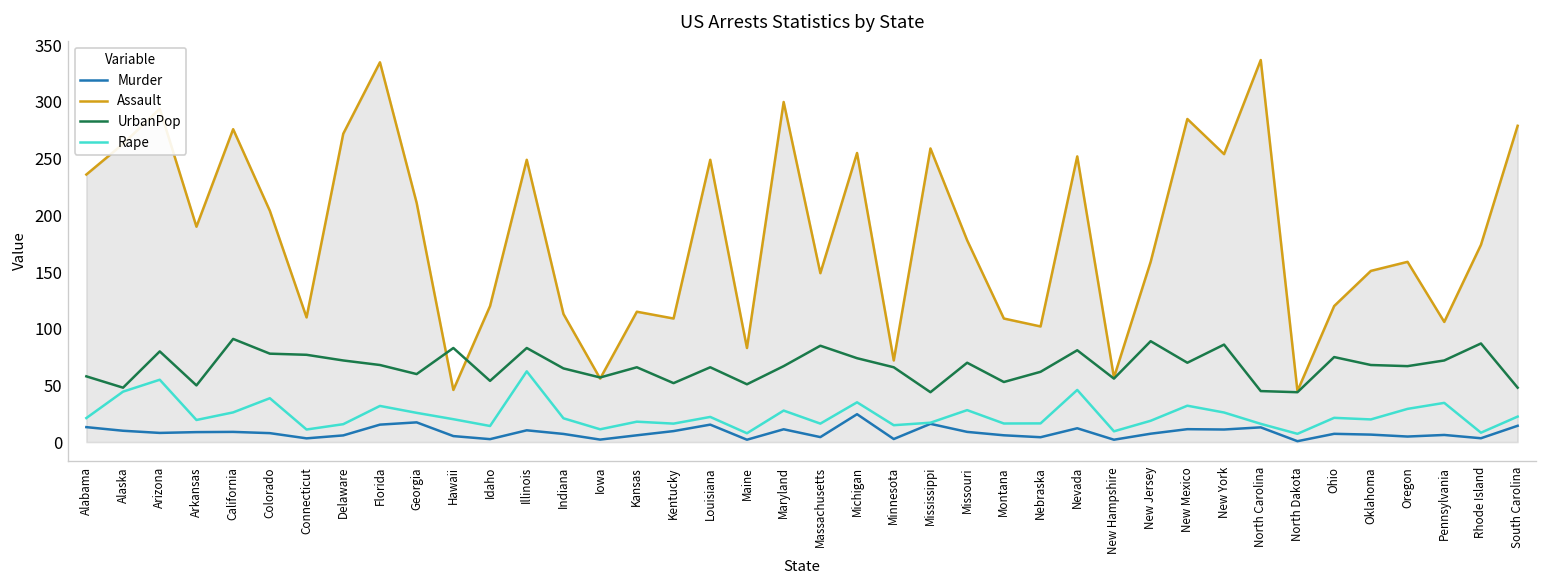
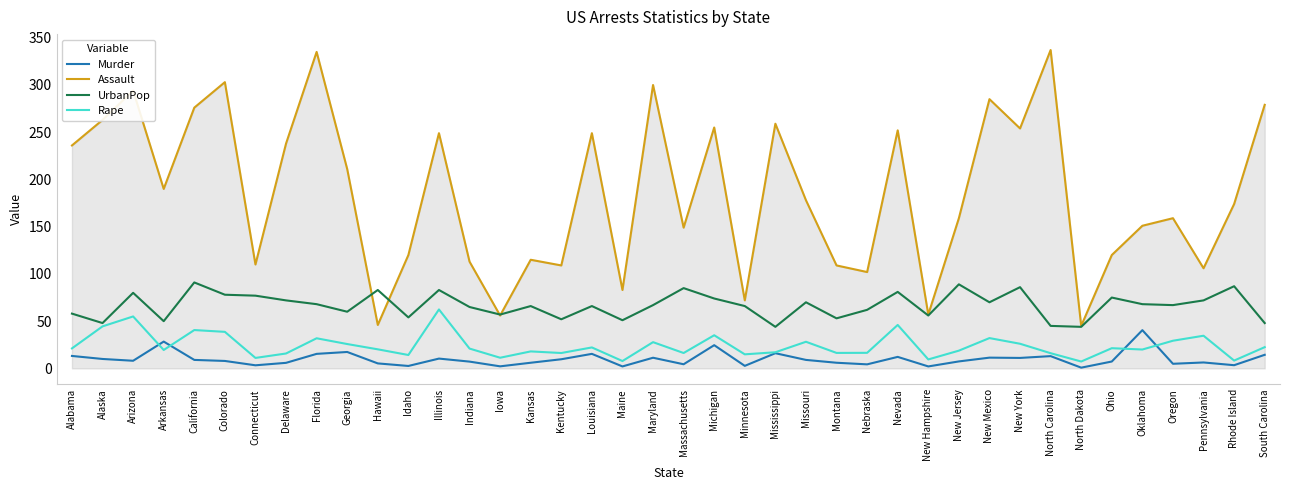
Murder, Arkansas: 10 -> 30
Rape, California: 30 -> 40
Assault, Colorado: 200 -> 300
Assault, Delaware: 270 -> 240
Murder, Oklahoma: 10 -> 40
